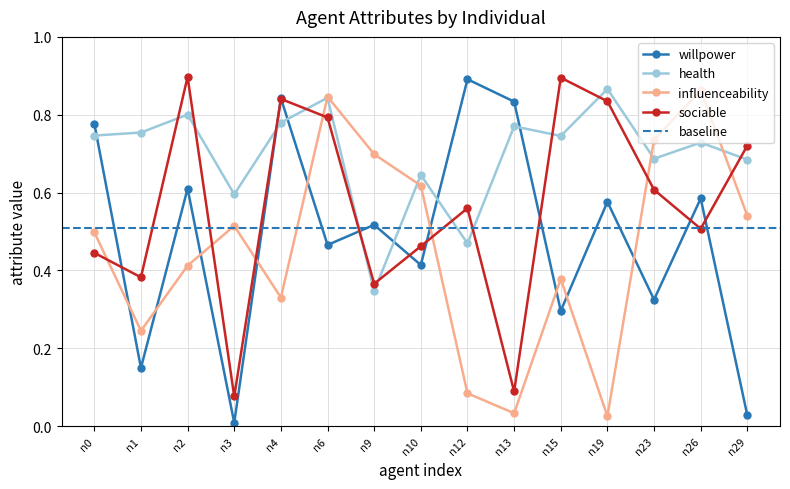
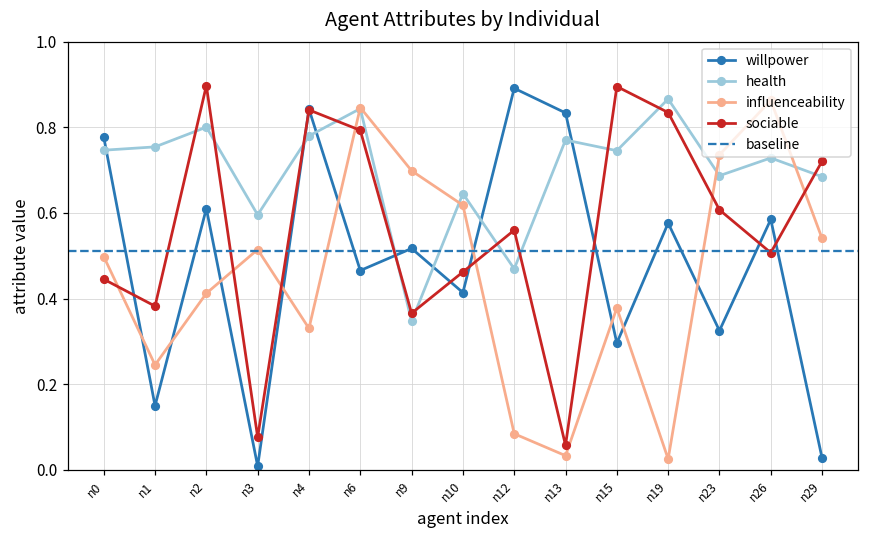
sociable, n13: 0.09 -> 0.06
